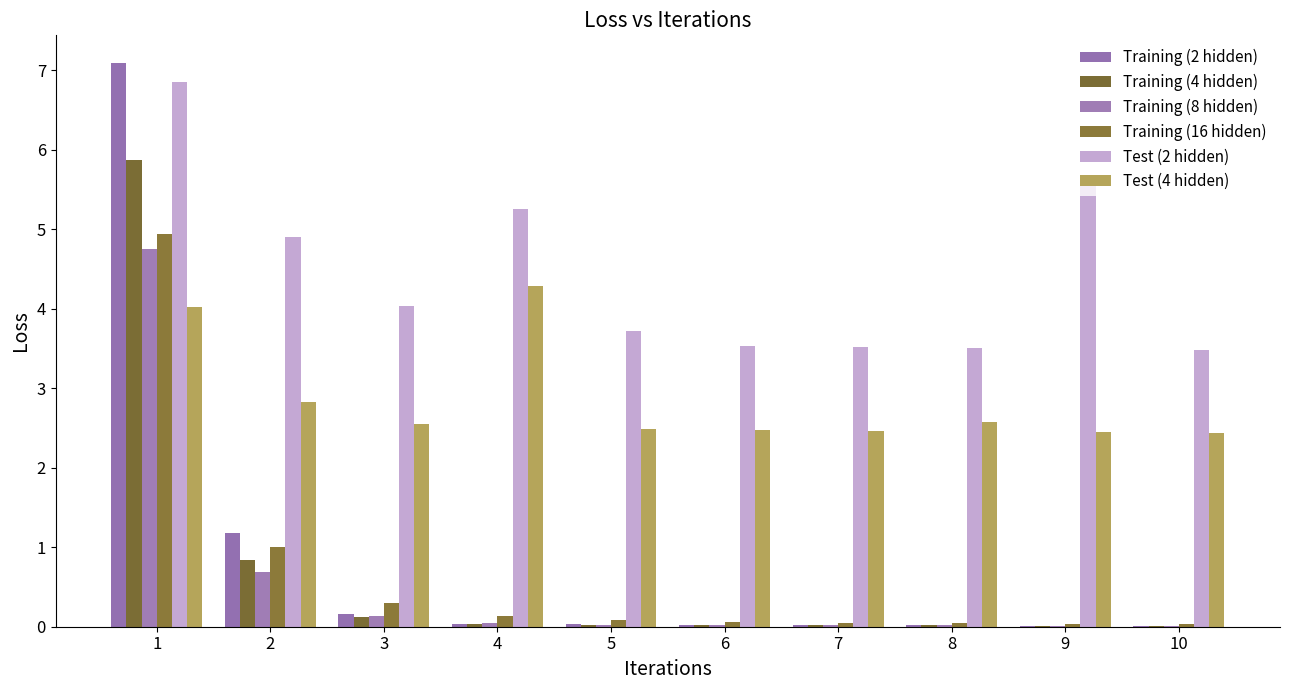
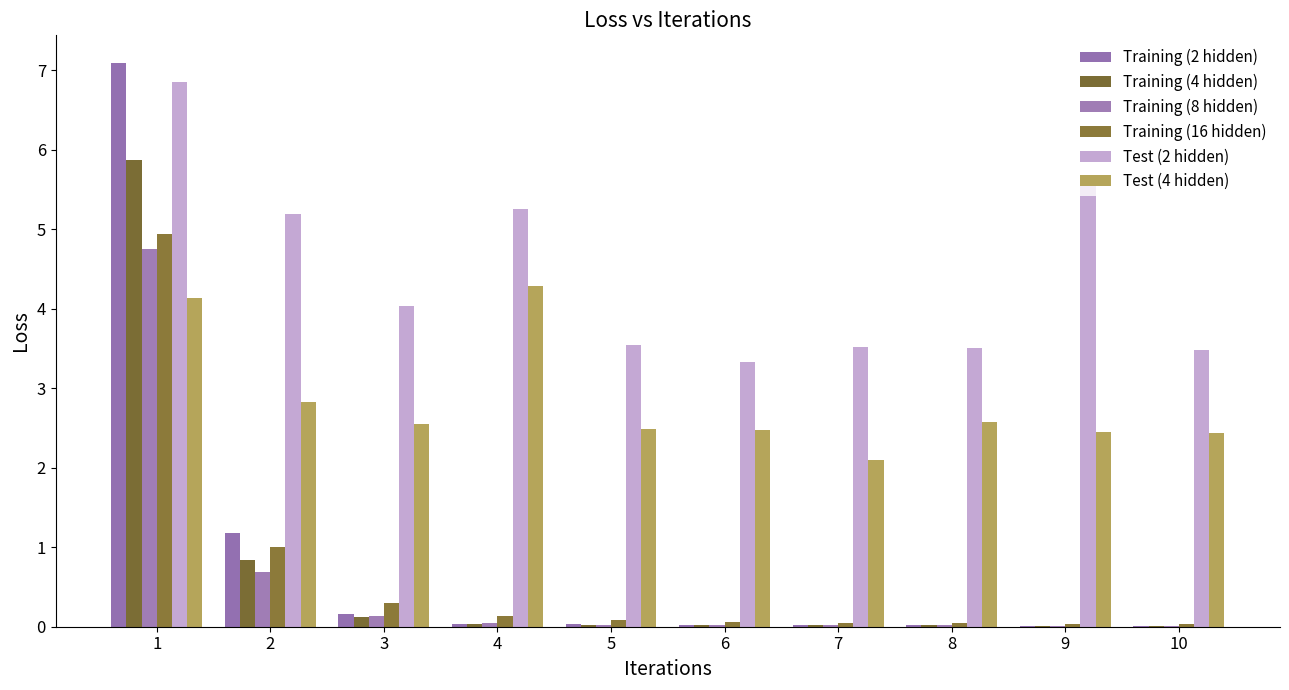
Test (4 hidden), 1: 4.0 -> 4.1
Test (2 hidden), 2: 4.9 -> 5.2
Test (2 hidden), 5: 3.7 -> 3.5
Test (2 hidden), 6: 3.5 -> 3.3
Test (4 hidden), 7: 2.5 -> 2.1
